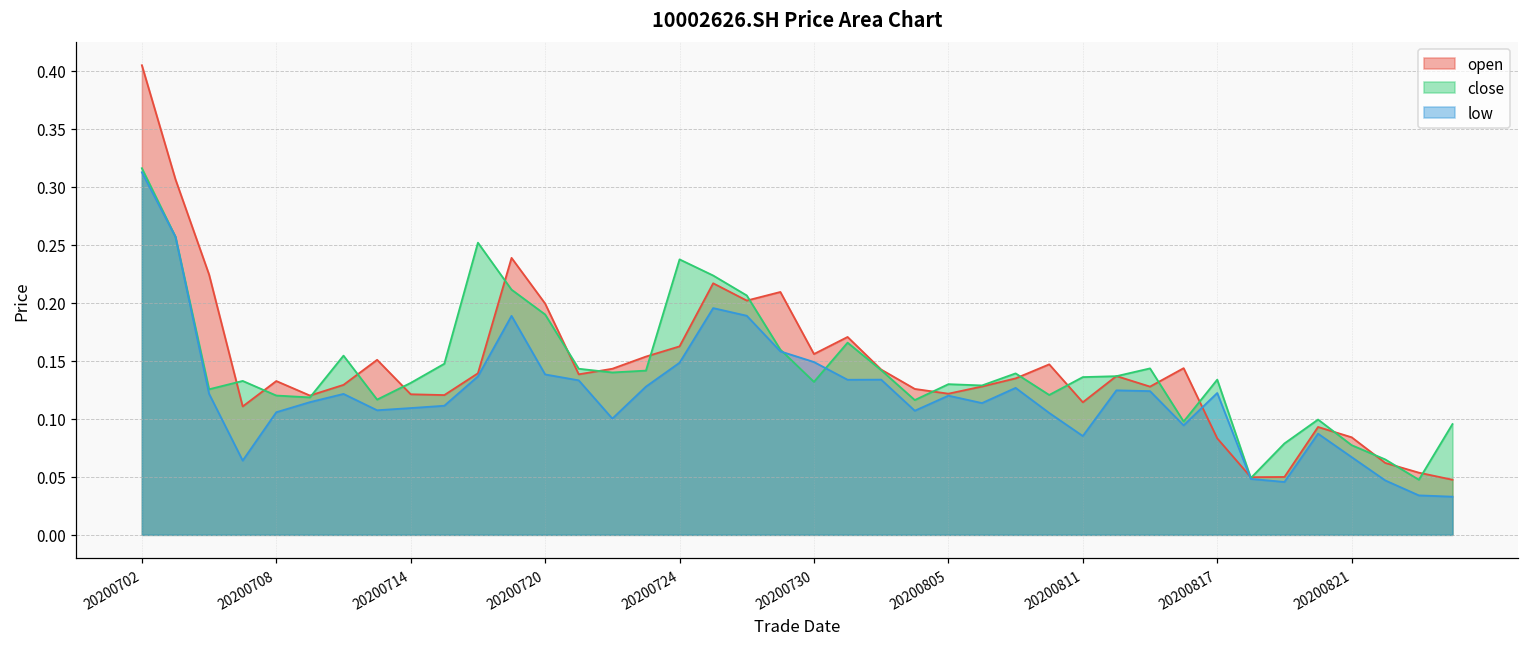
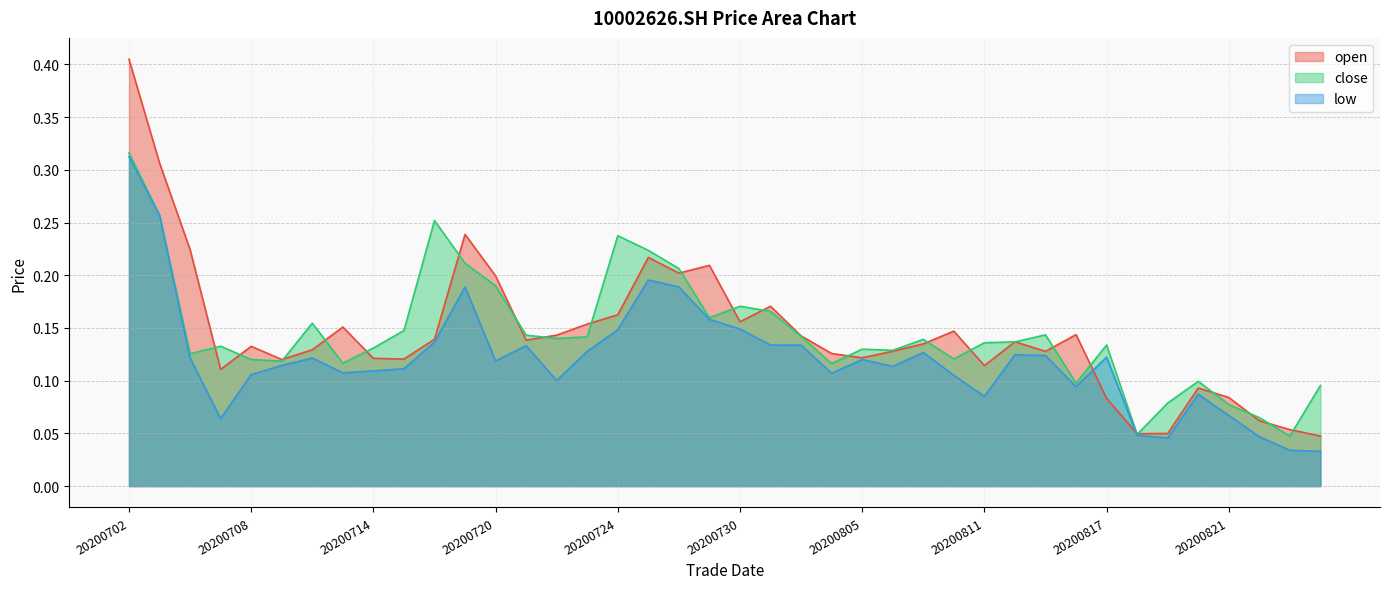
low, 20200720: 0.138 -> 0.119
close, 20200730: 0.132 -> 0.171
